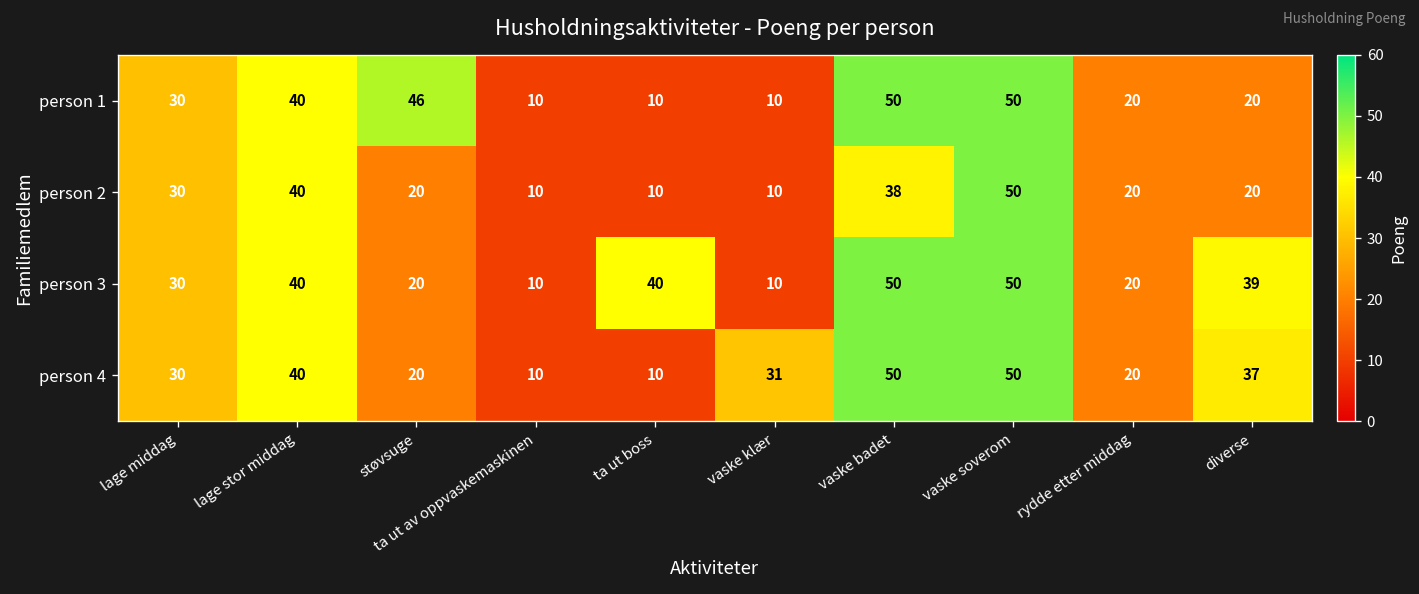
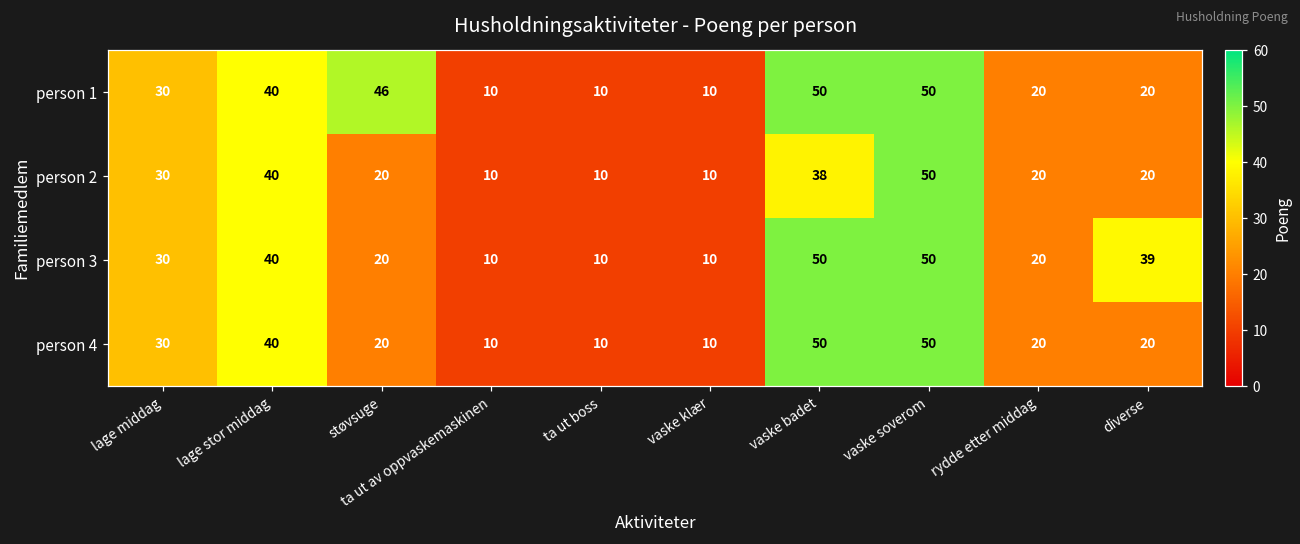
person 3, ta ut boss: 40 -> 10
person 4, vaske klær: 31 -> 10
person 4, diverse: 37 -> 20
